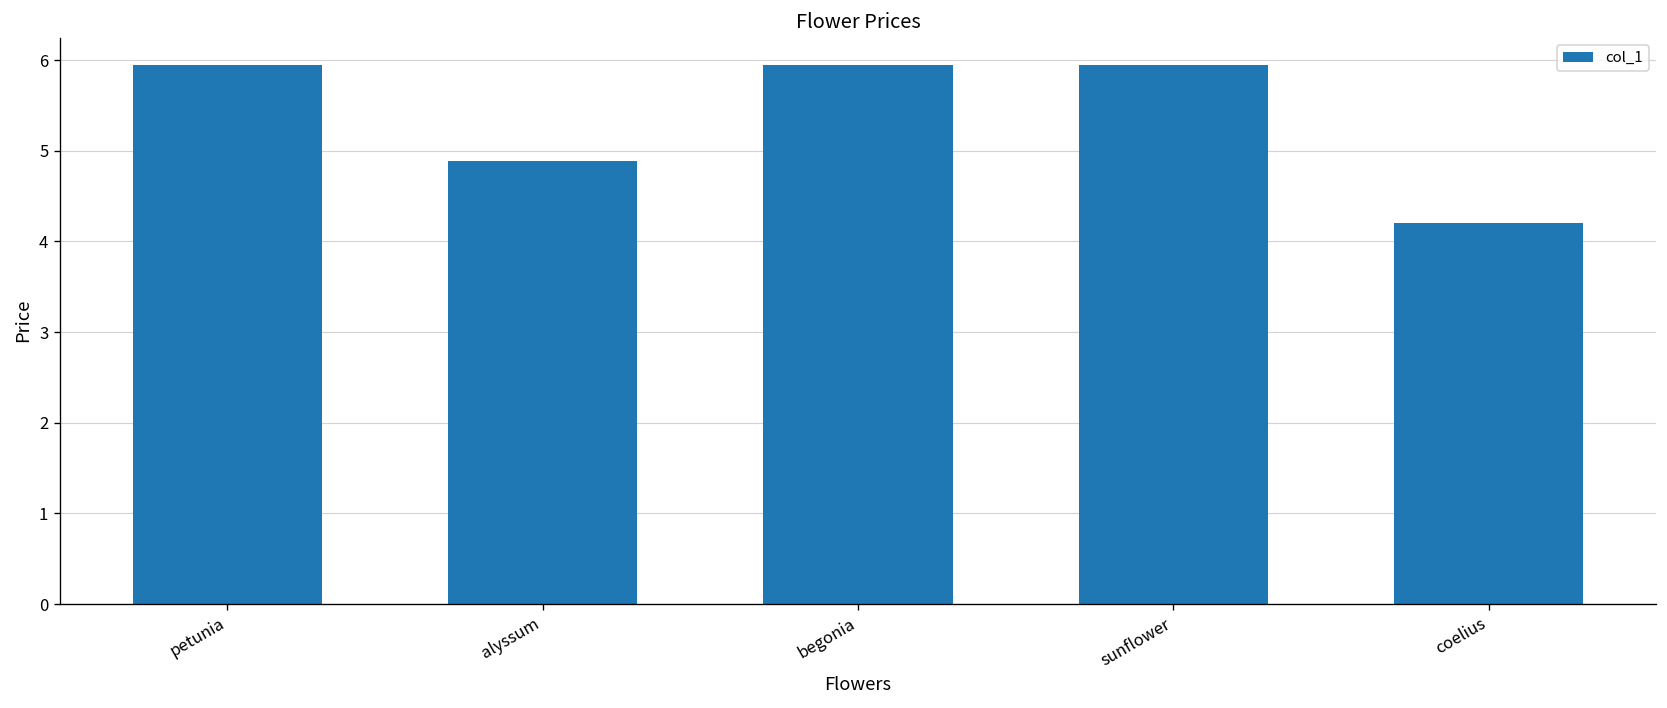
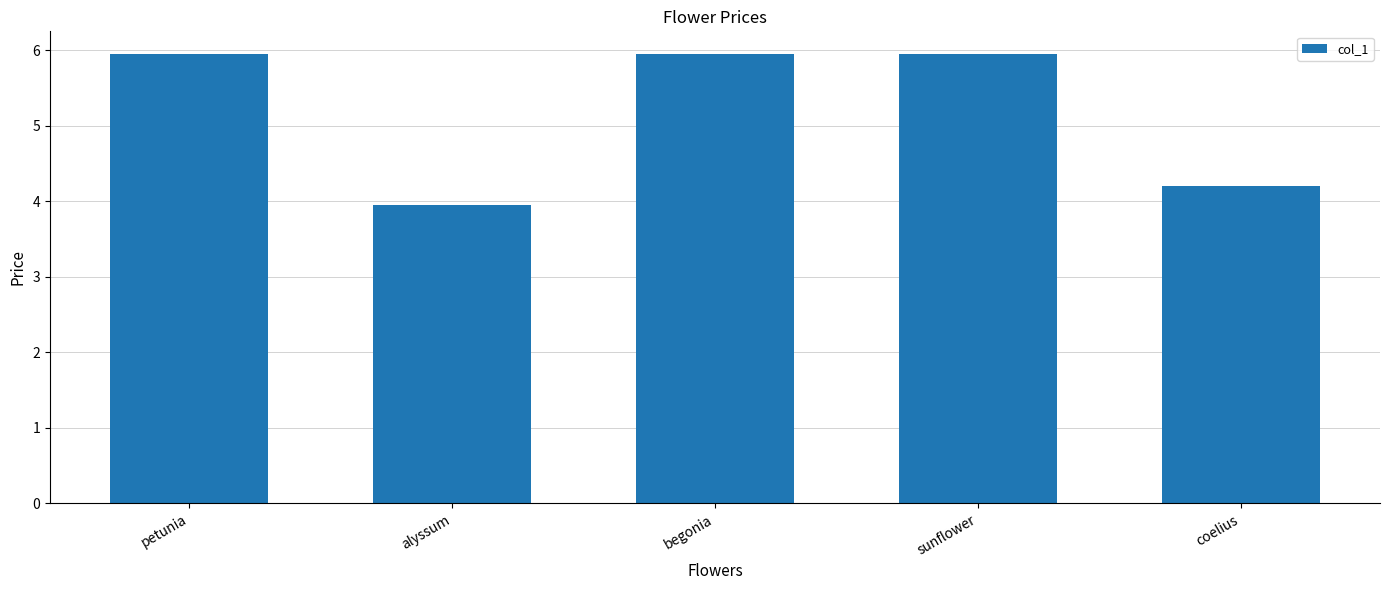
alyssum: 4.9 -> 4.0
